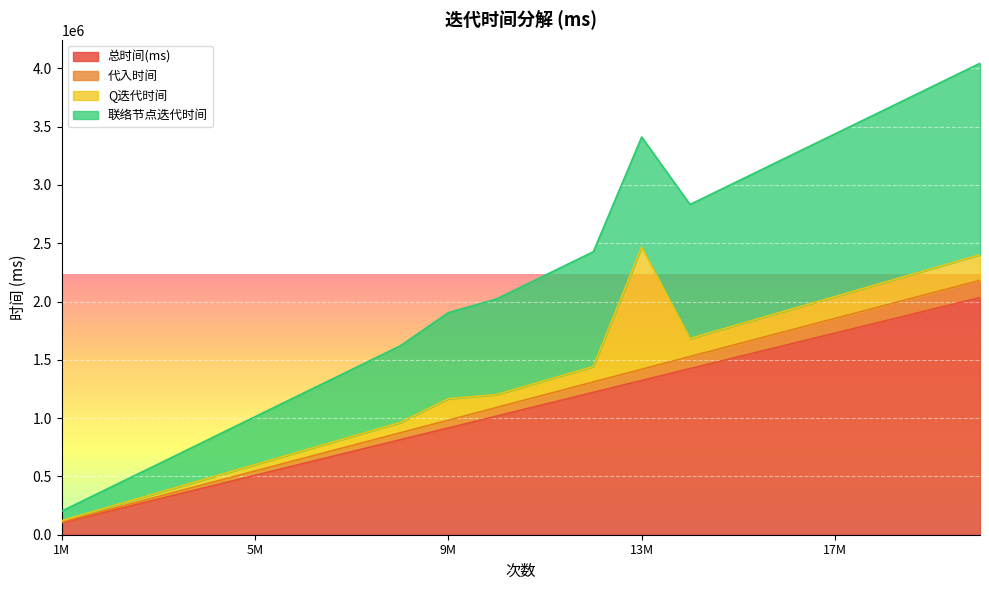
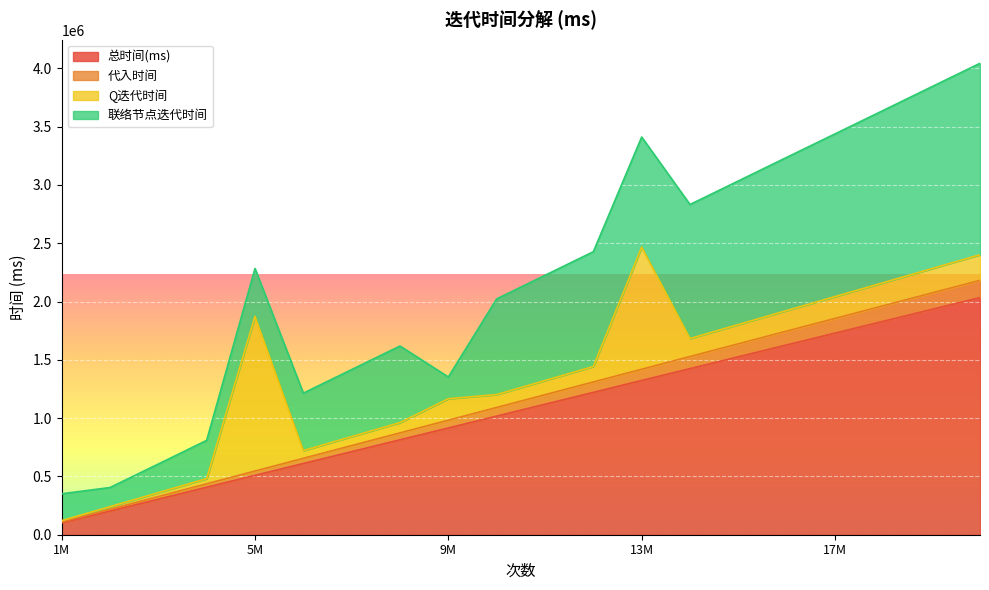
联络节点迭代时间, 1M: 80000 -> 230000
Q迭代时间, 5M: 50000 -> 1330000
联络节点迭代时间, 9M: 740000 -> 190000
